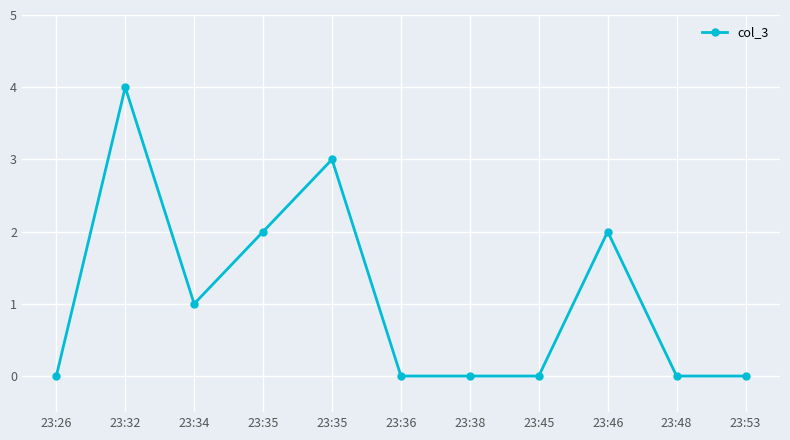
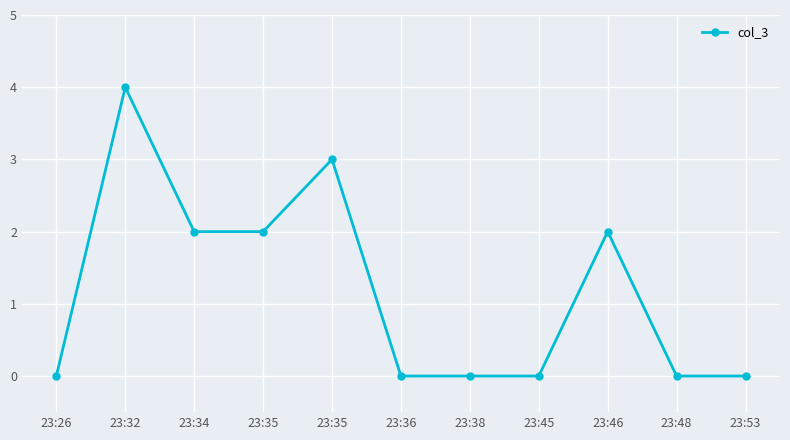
23:34: 1 -> 2
